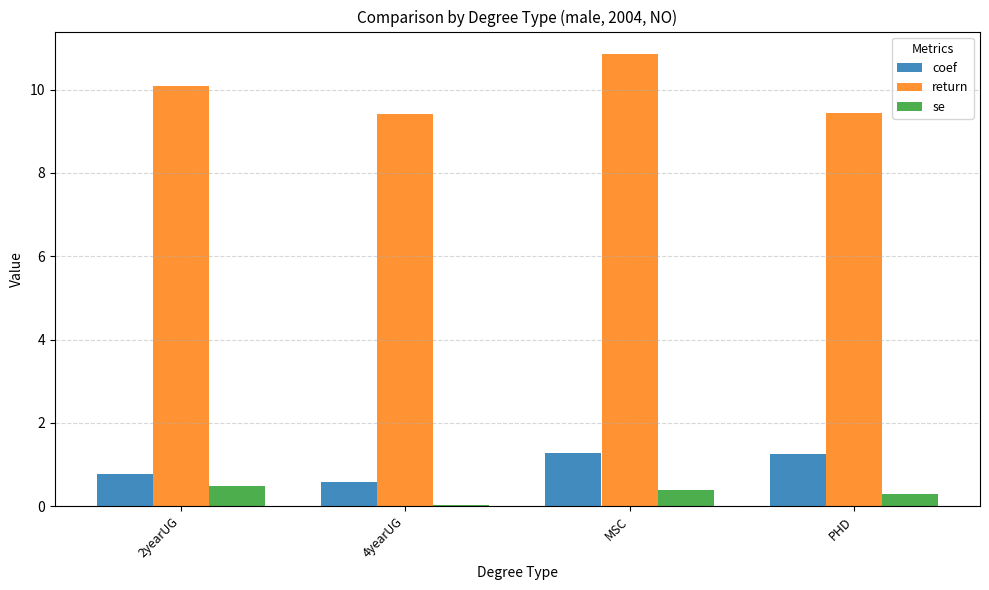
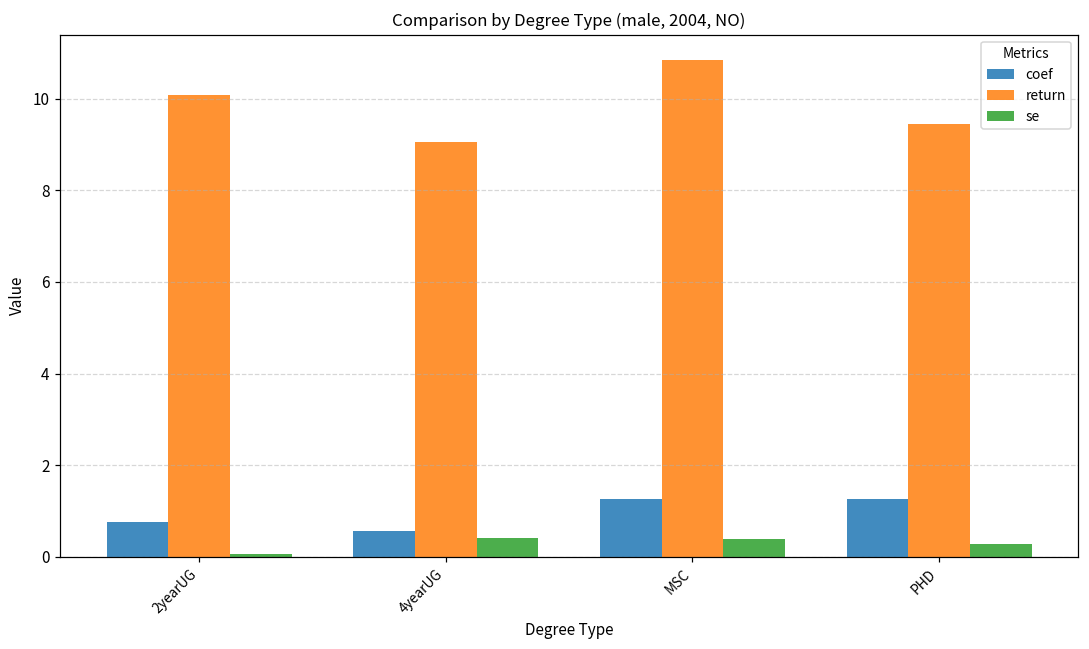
se, 2yearUG: 0.5 -> 0.1
return, 4yearUG: 9.4 -> 9.1
se, 4yearUG: 0.0 -> 0.4
